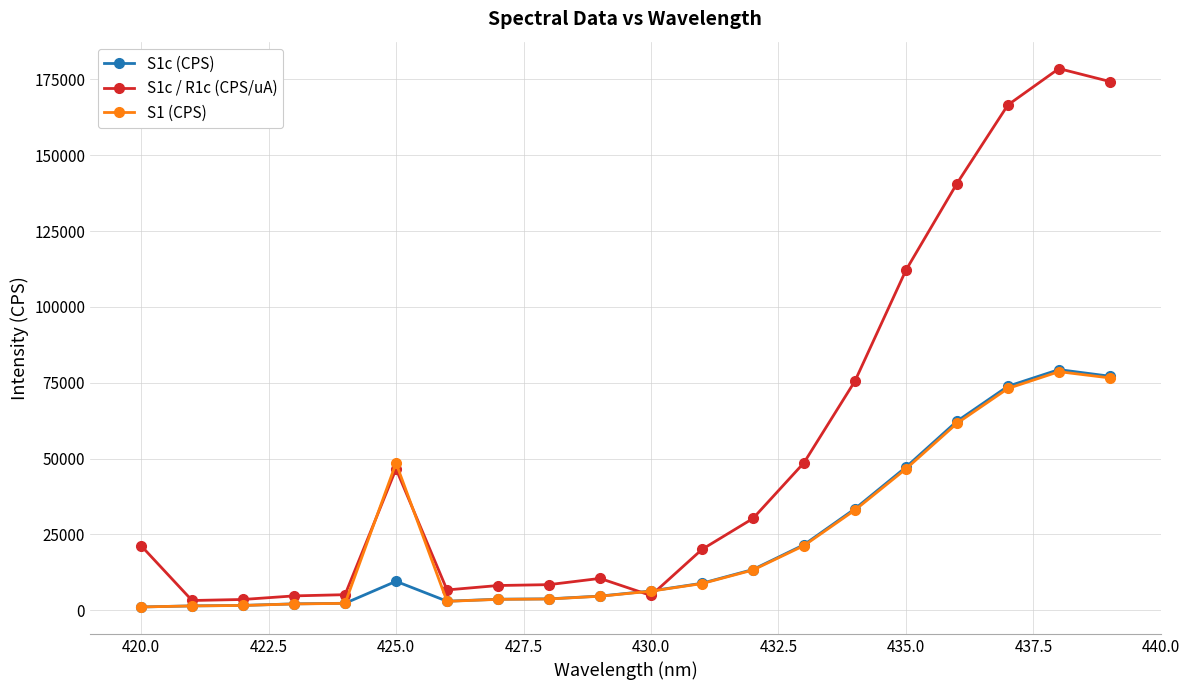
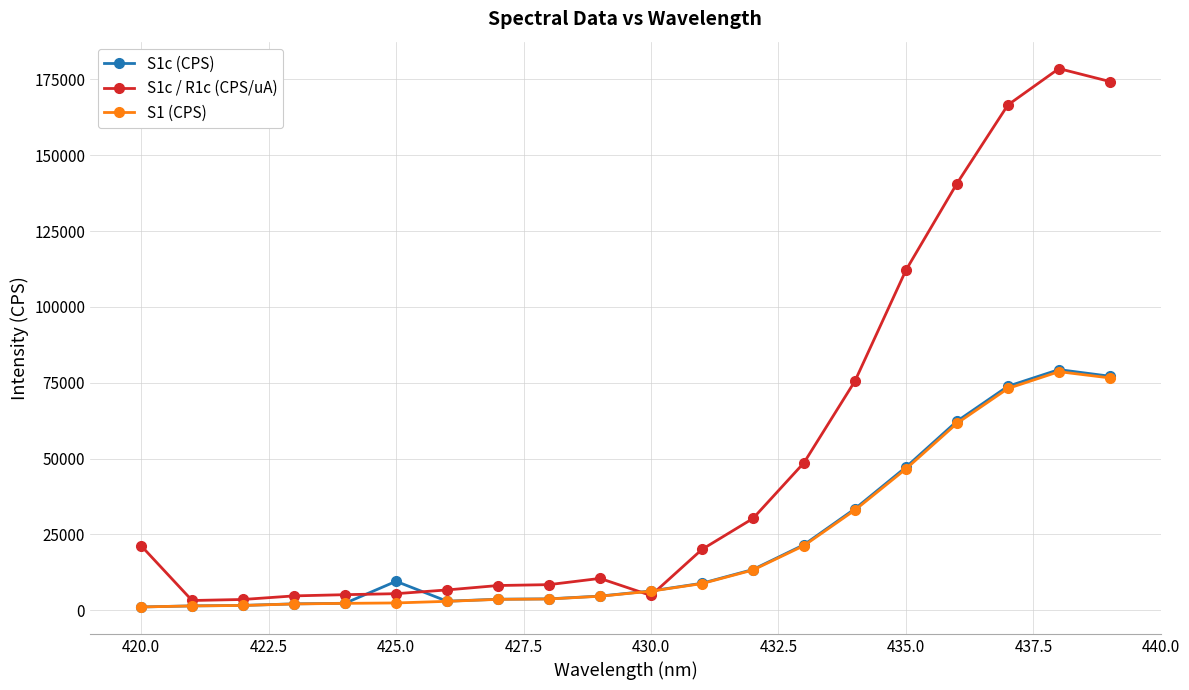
S1c / R1c (CPS/uA), 425.0: 47000 -> 5000
S1 (CPS), 425.0: 48000 -> 2000
